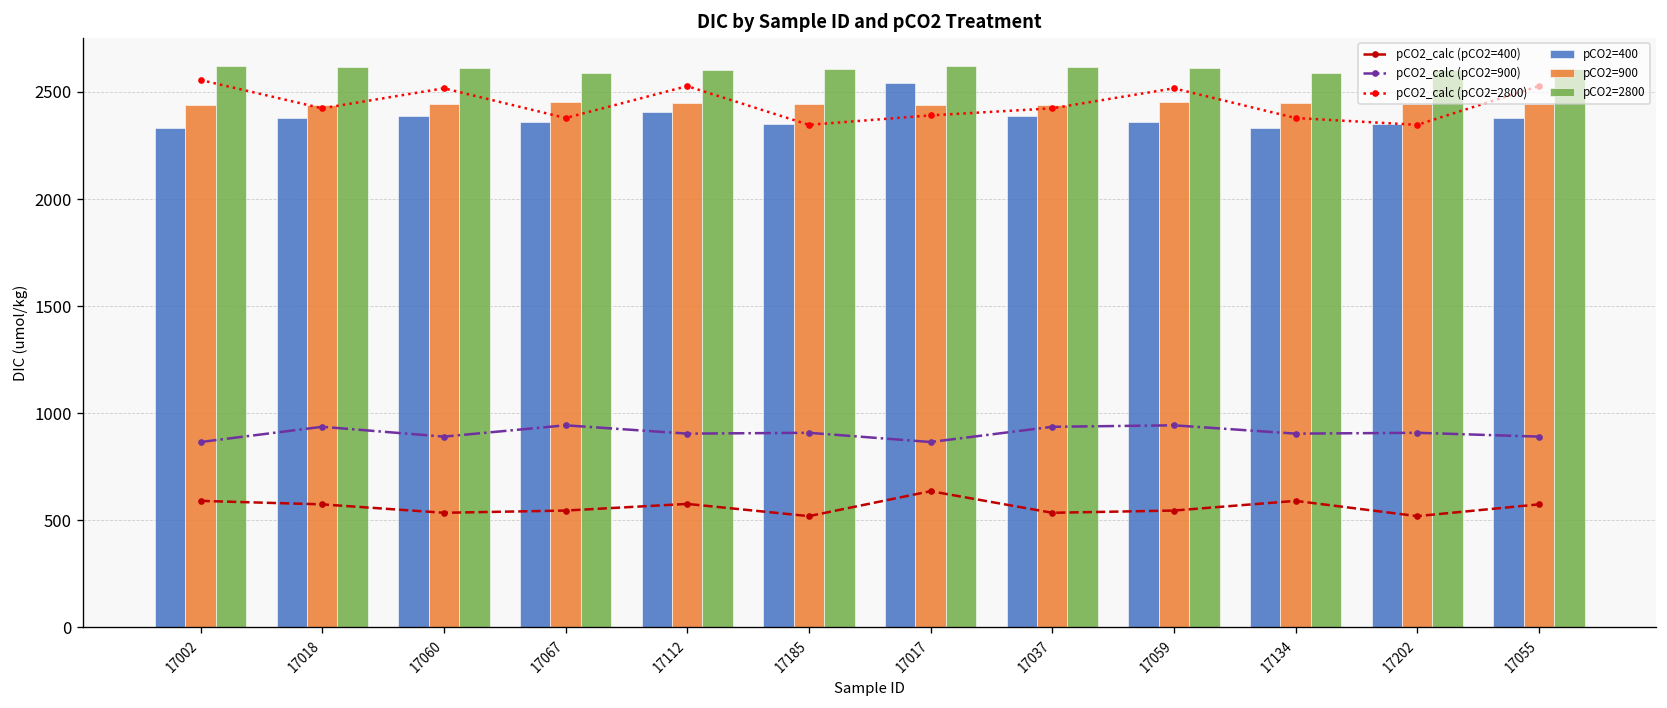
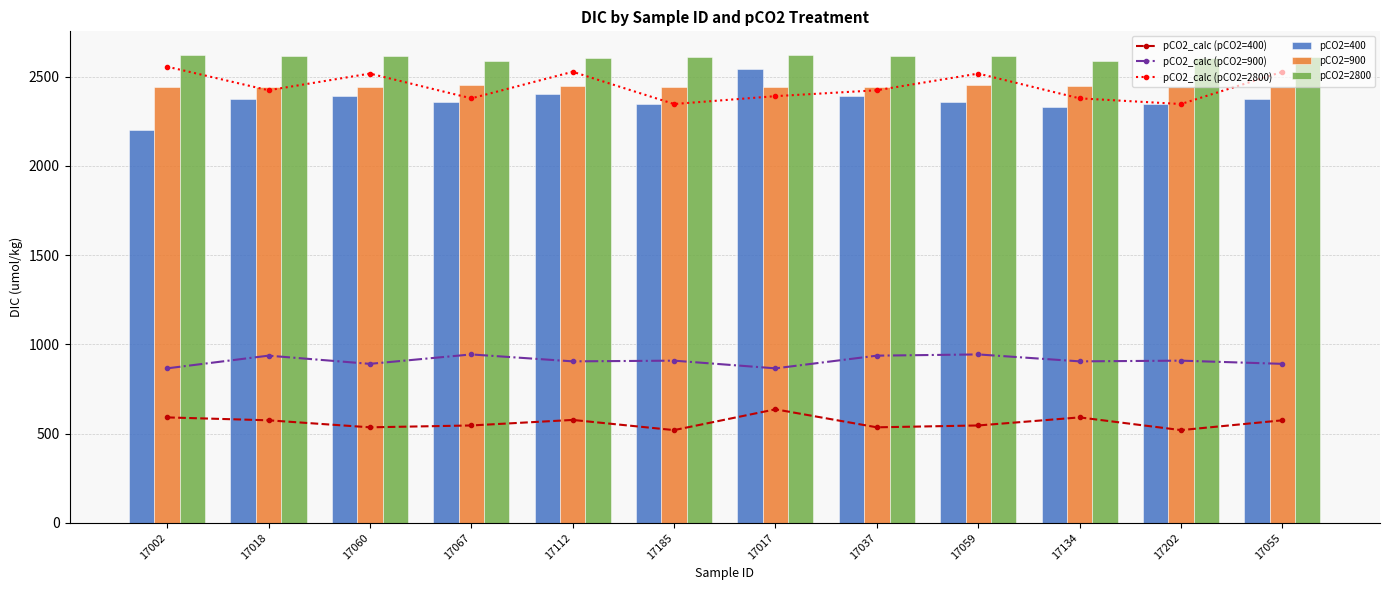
pCO2=400, 17002: 2330 -> 2200
